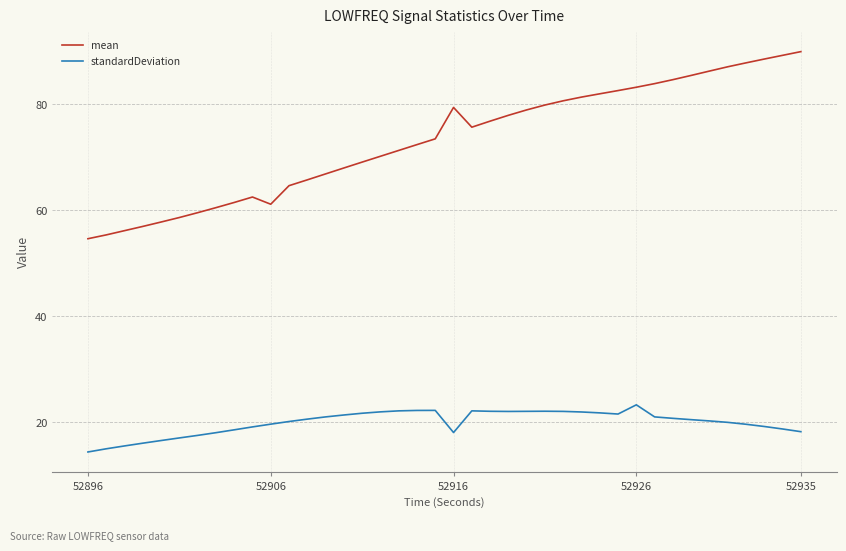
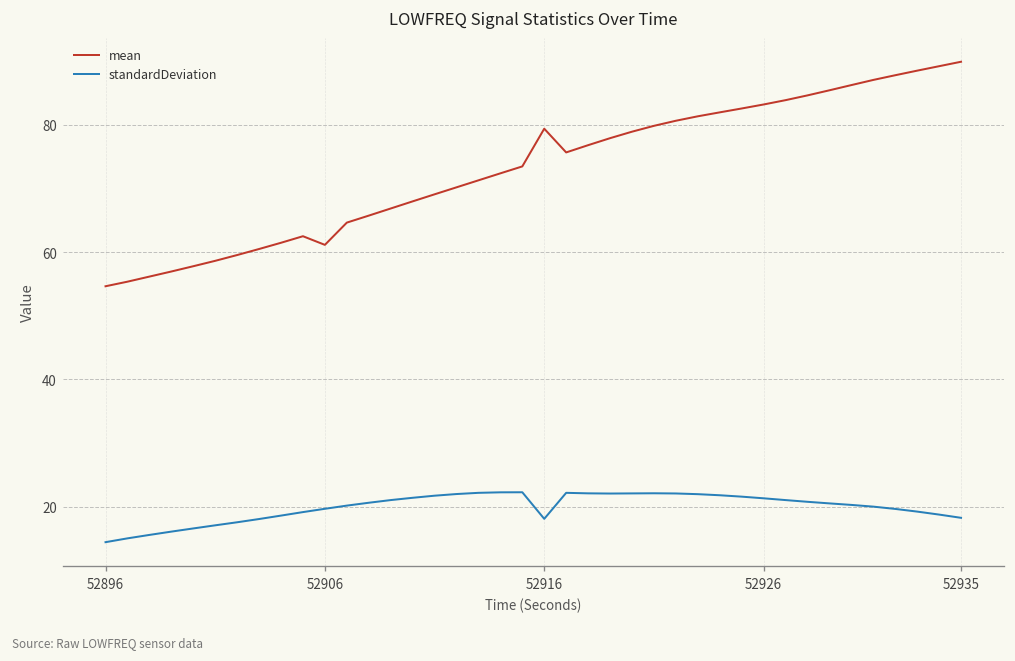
standardDeviation, 52926: 23 -> 21
